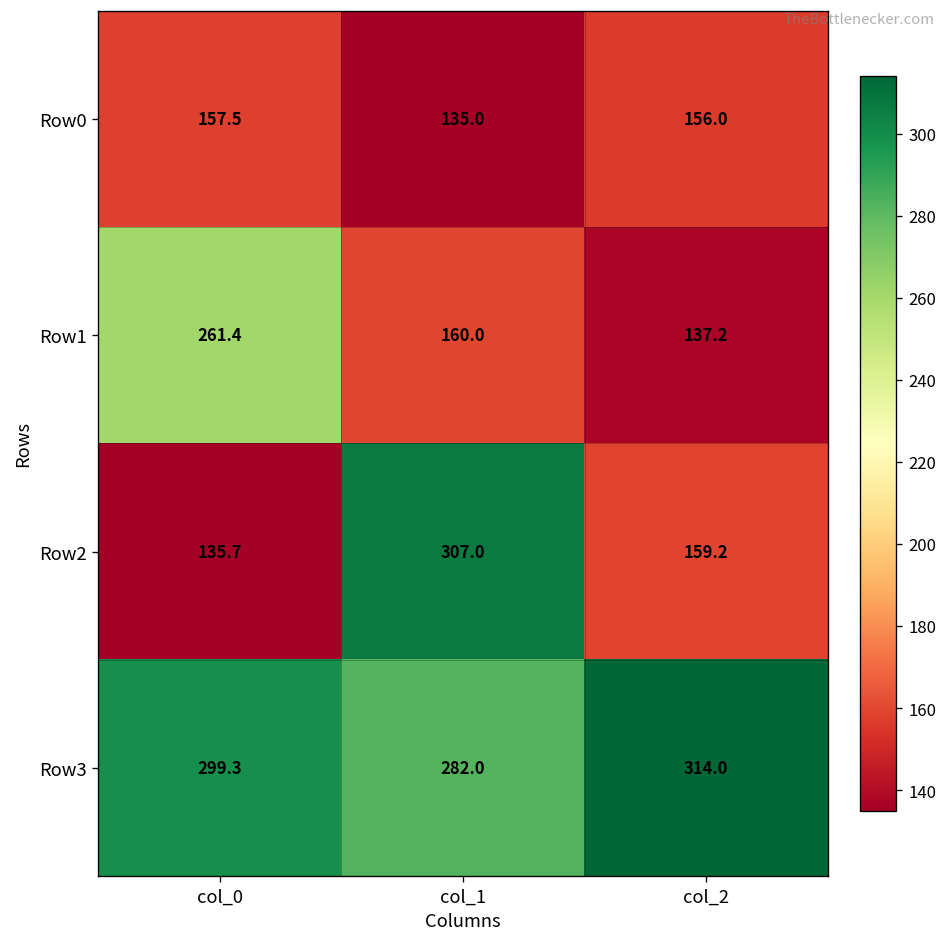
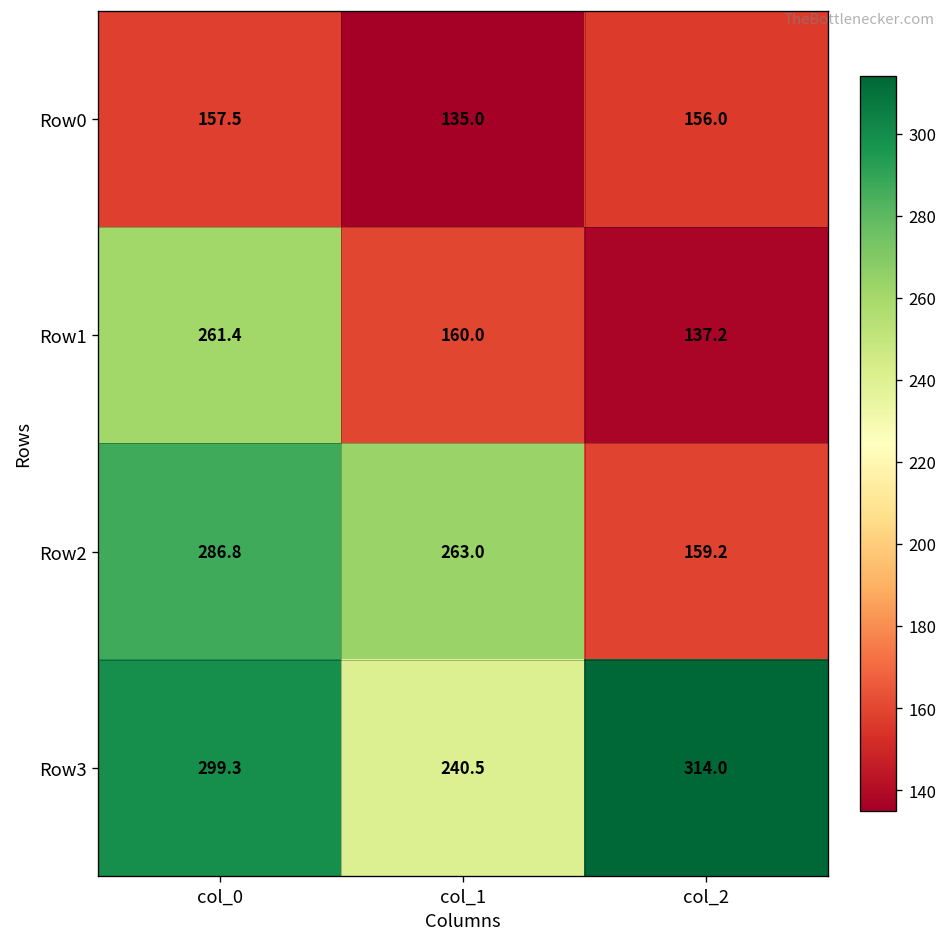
Row2, col_0: 135.7 -> 286.8
Row2, col_1: 307.0 -> 263.0
Row3, col_1: 282.0 -> 240.5
